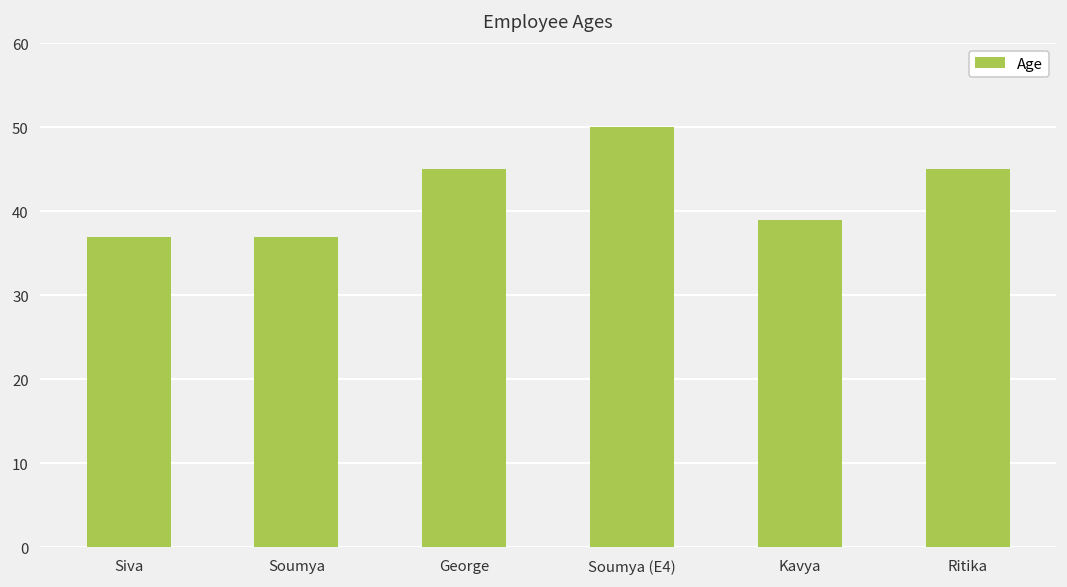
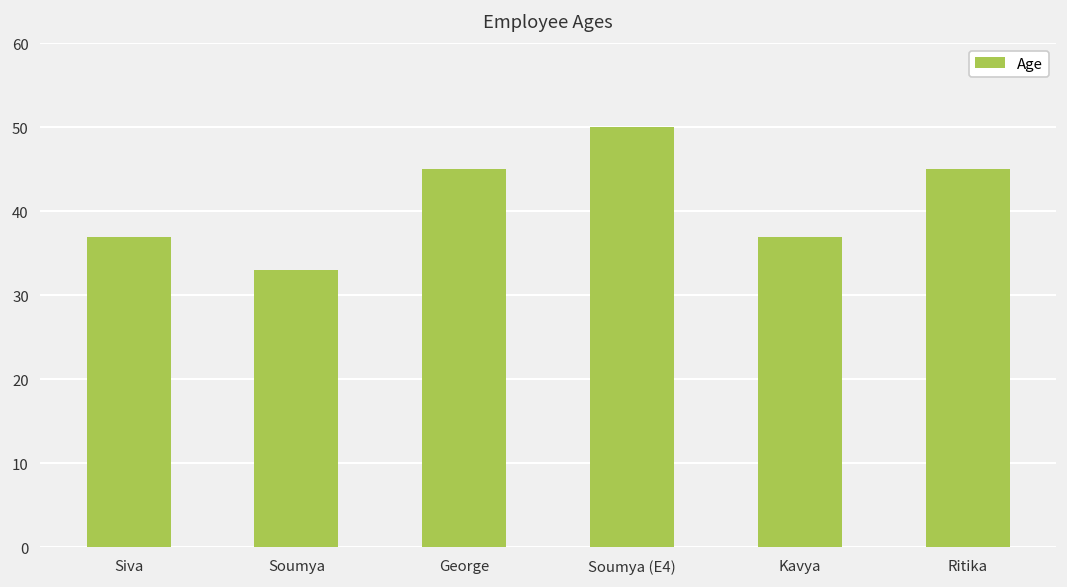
Soumya: 37 -> 33
Kavya: 39 -> 37
